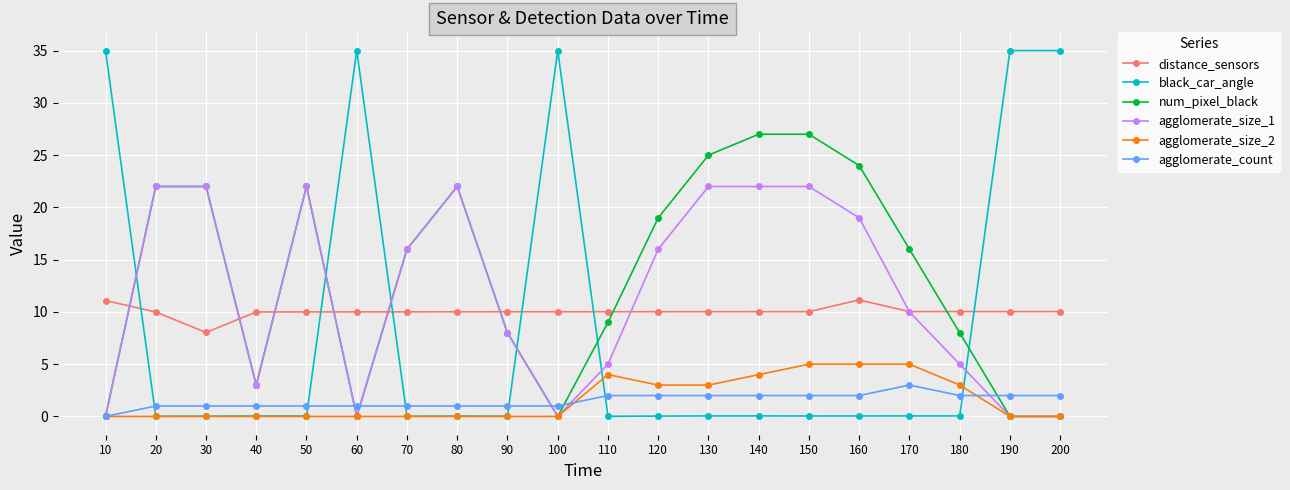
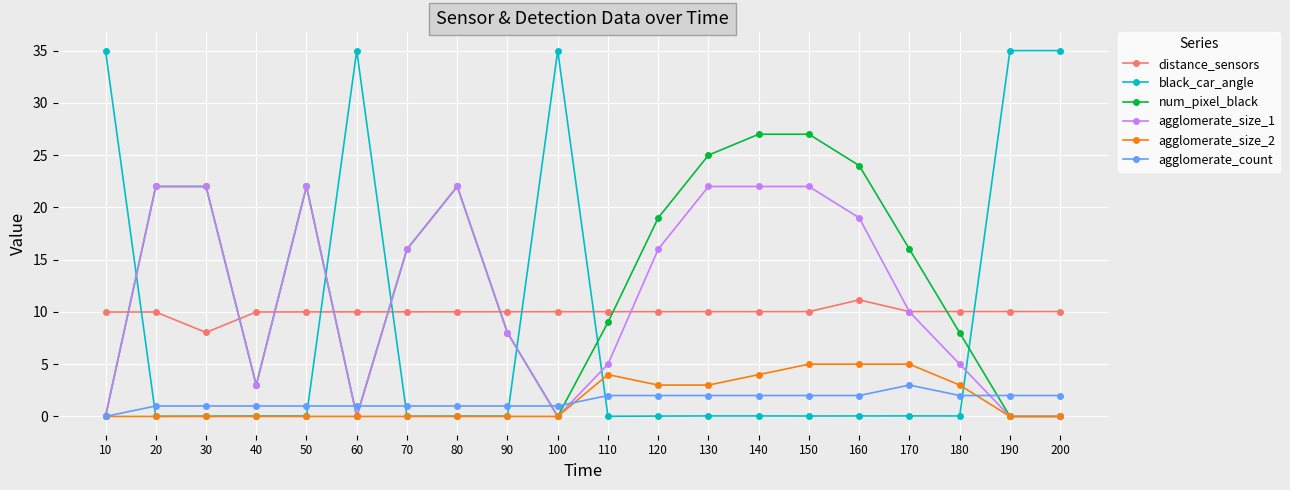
distance_sensors, 10: 11.1 -> 10.0
